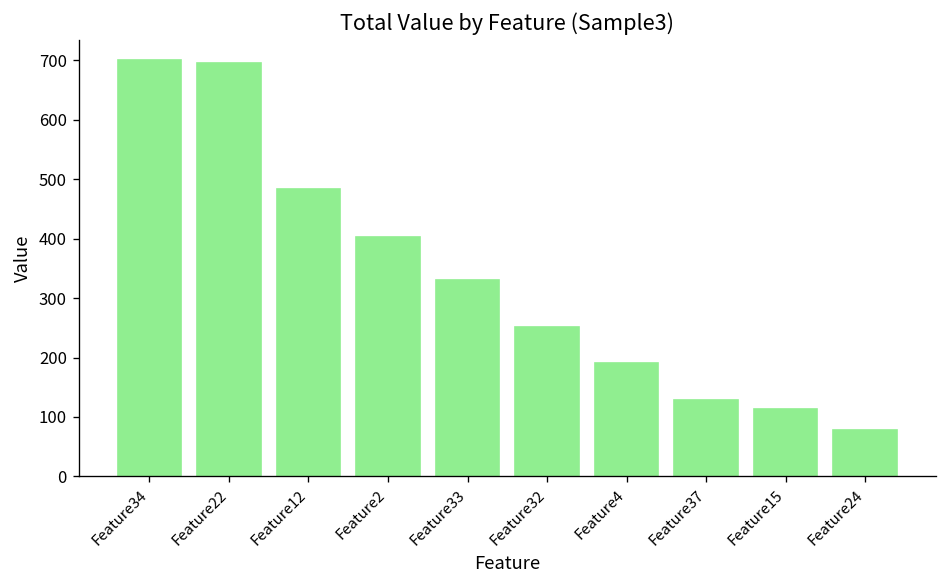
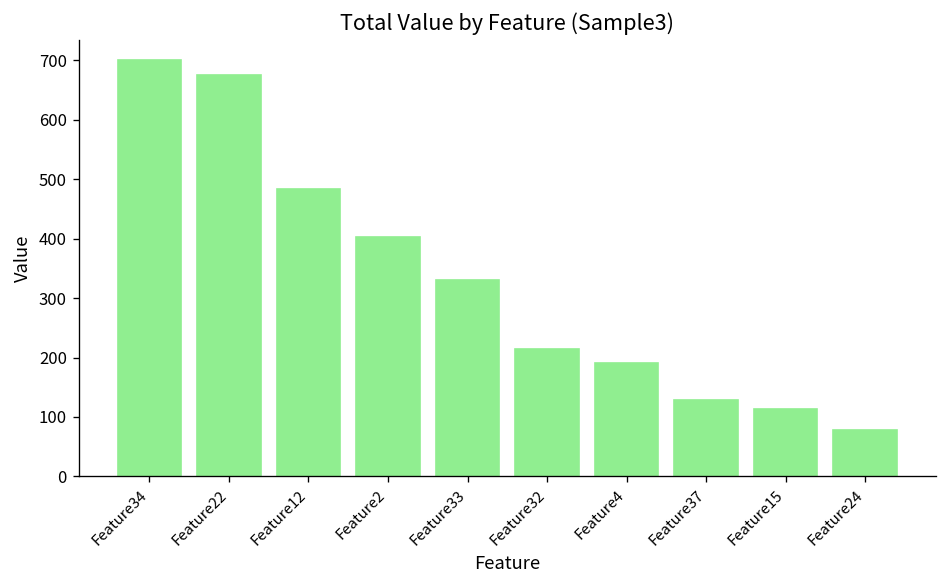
Feature22: 700 -> 680
Feature32: 250 -> 210
